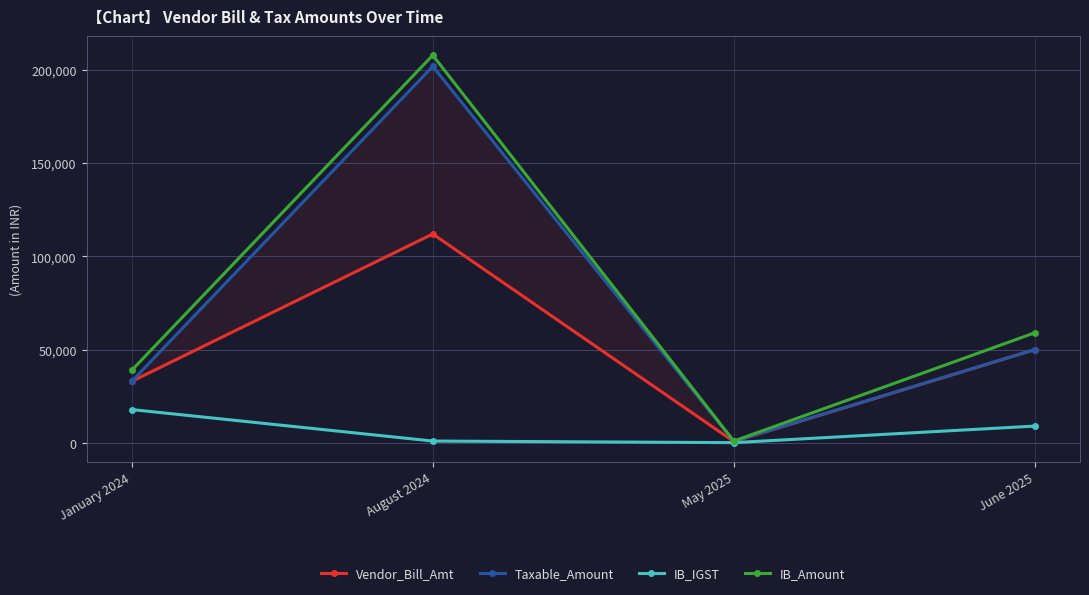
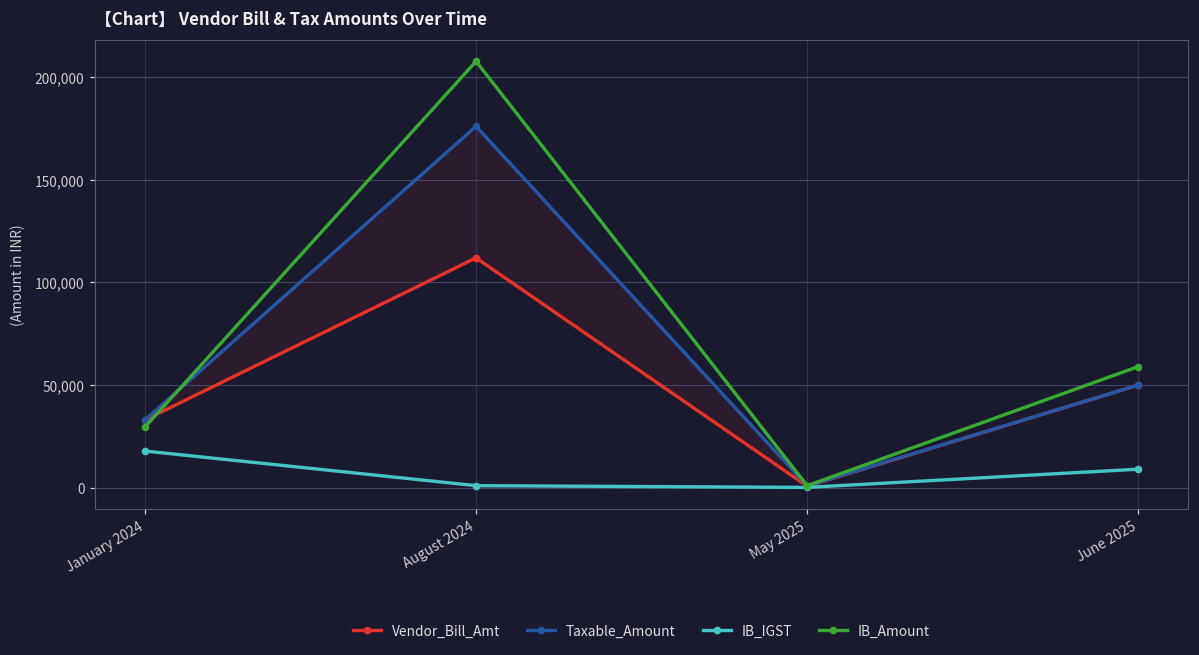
IB_Amount, January 2024: 39,000 -> 29,000
Taxable_Amount, August 2024: 202,000 -> 176,000
